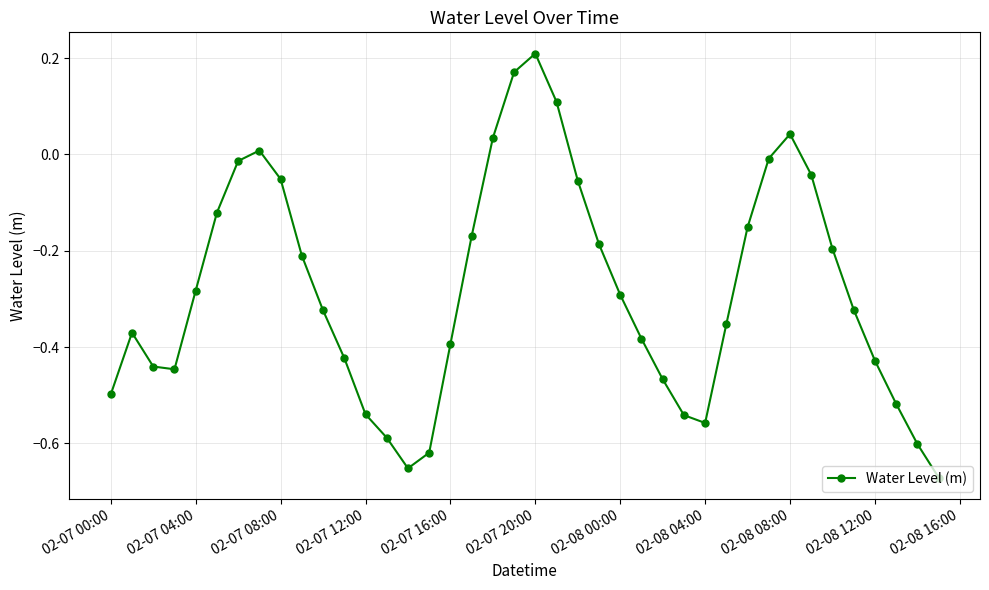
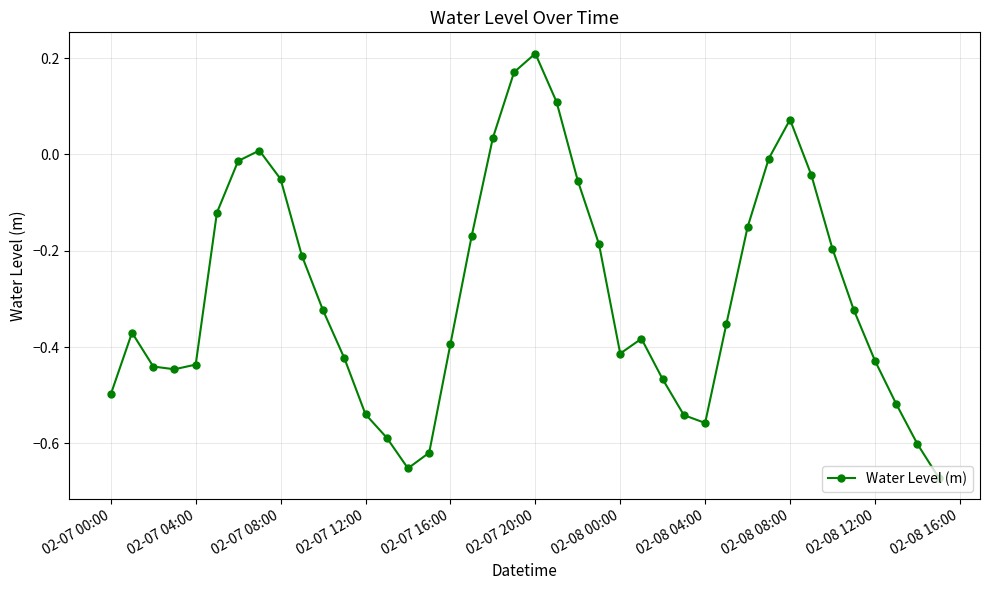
02-07 04:00: -0.28 -> -0.44
02-08 00:00: -0.29 -> -0.41
02-08 08:00: 0.04 -> 0.07
